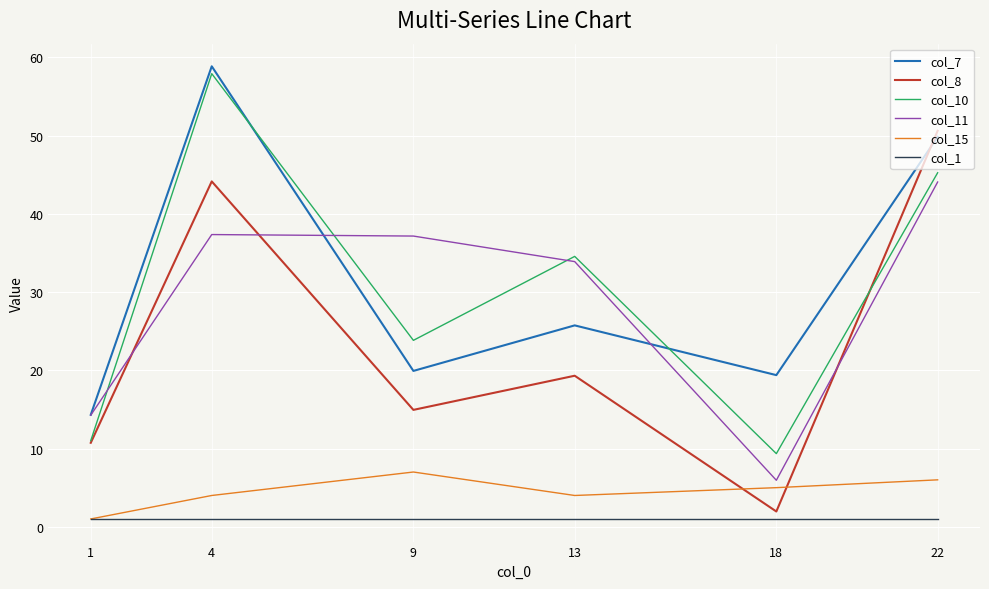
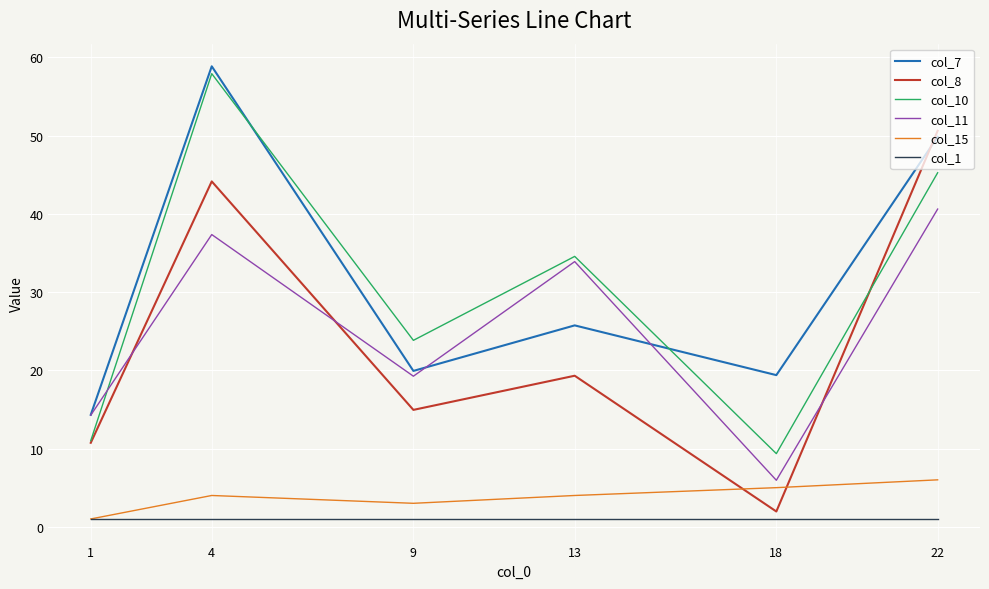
col_11, 9: 37 -> 19
col_15, 9: 7 -> 3
col_11, 22: 44 -> 41
